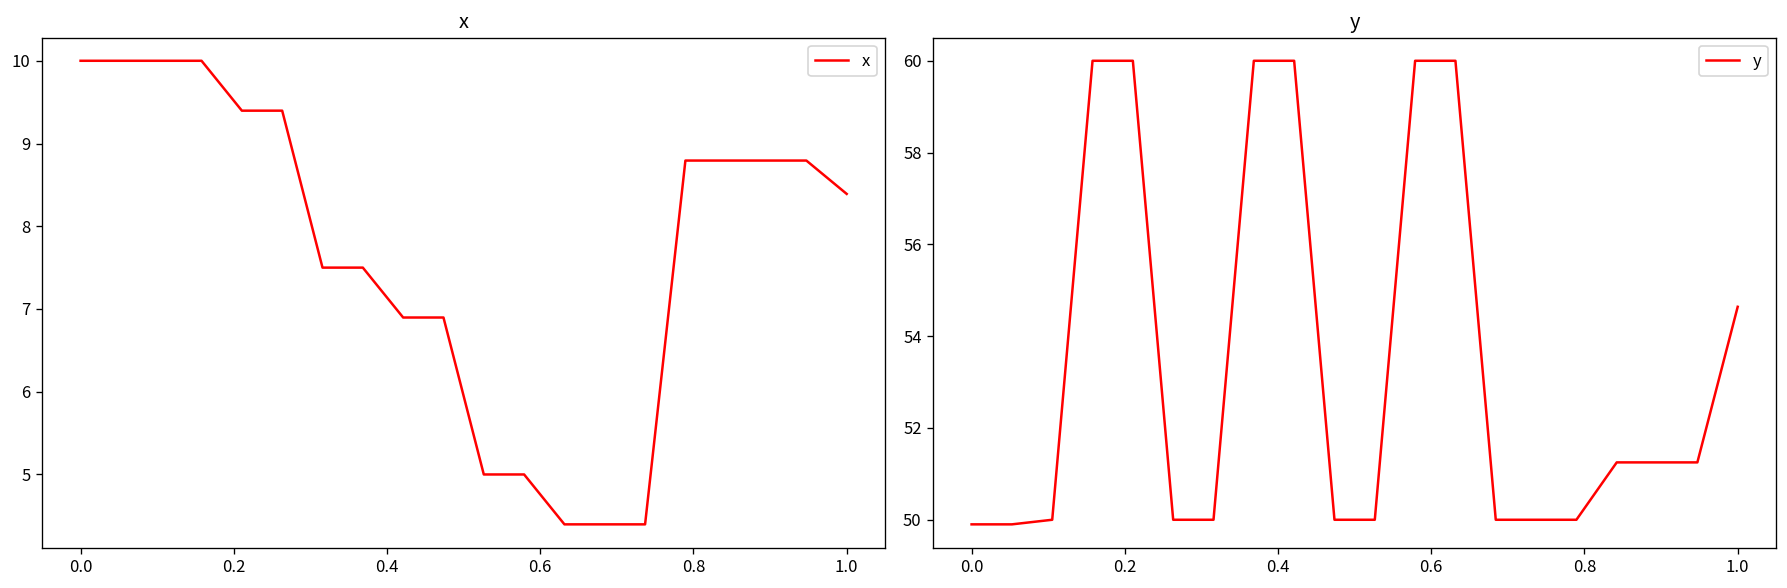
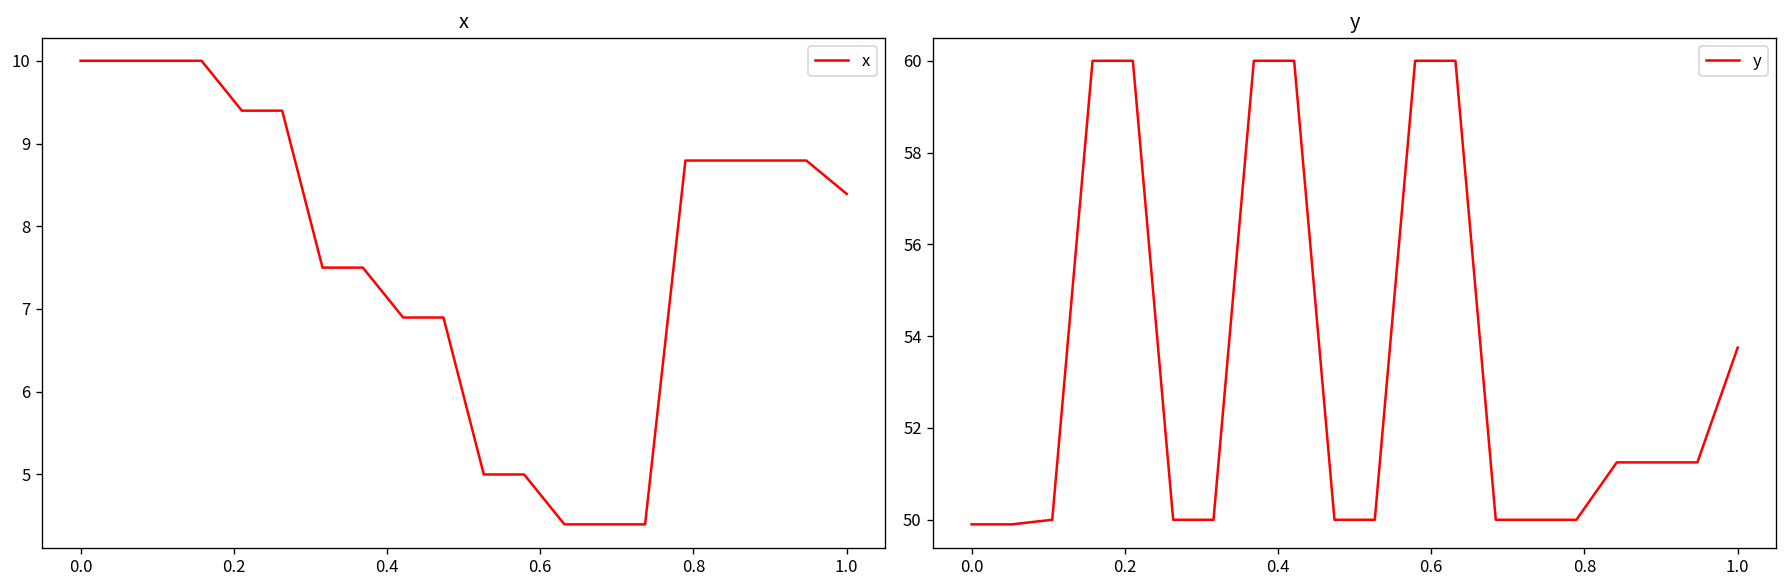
y, 1.0: 54.6 -> 53.8
